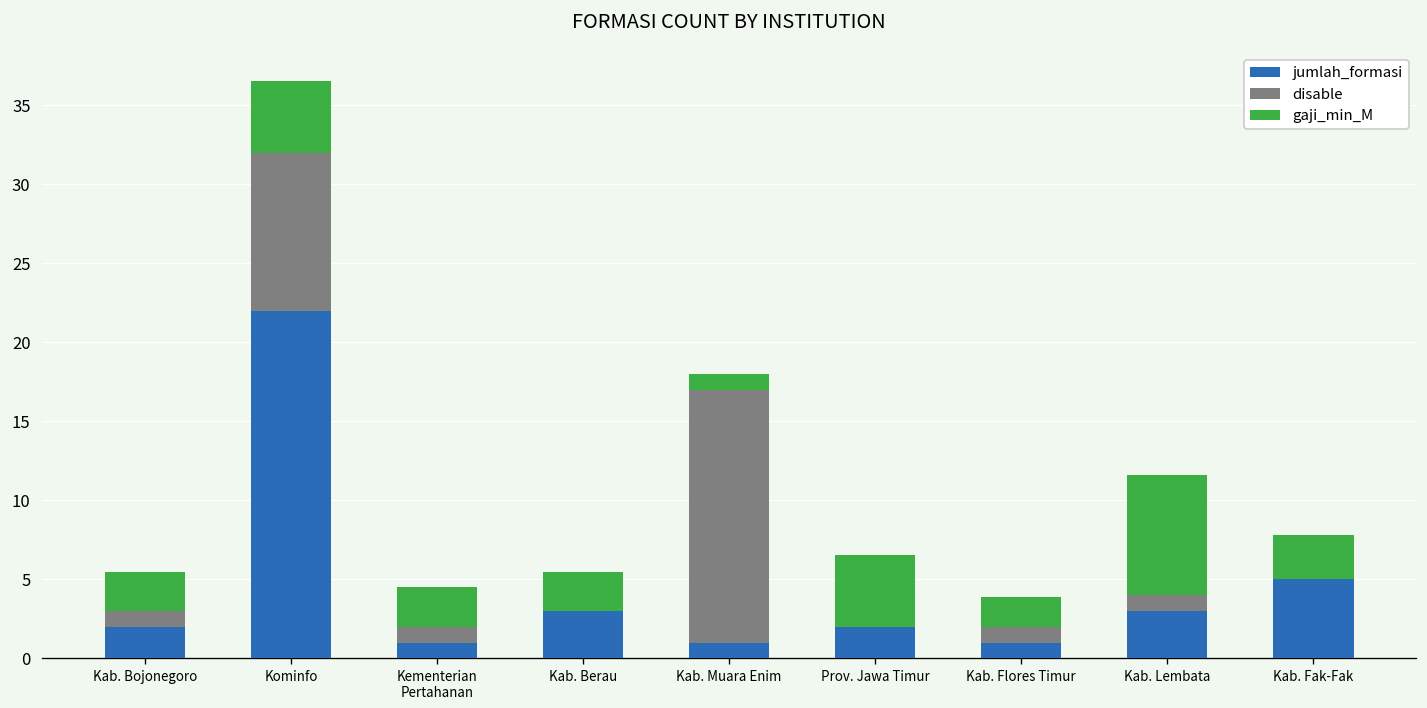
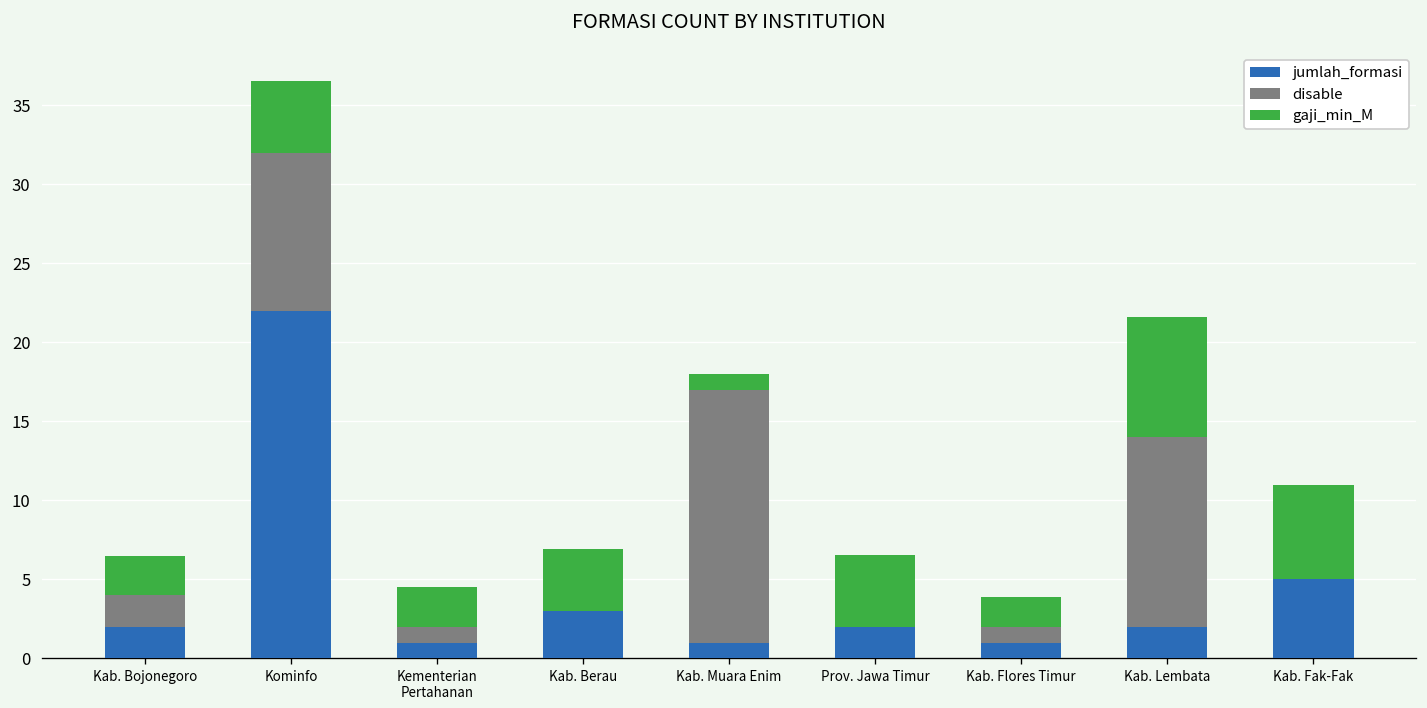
disable, Kab. Bojonegoro: 1 -> 2
gaji_min_M, Kab. Berau: 2.5 -> 3.9
jumlah_formasi, Kab. Lembata: 3 -> 2
disable, Kab. Lembata: 1 -> 12
gaji_min_M, Kab. Fak-Fak: 2.8 -> 6.0
